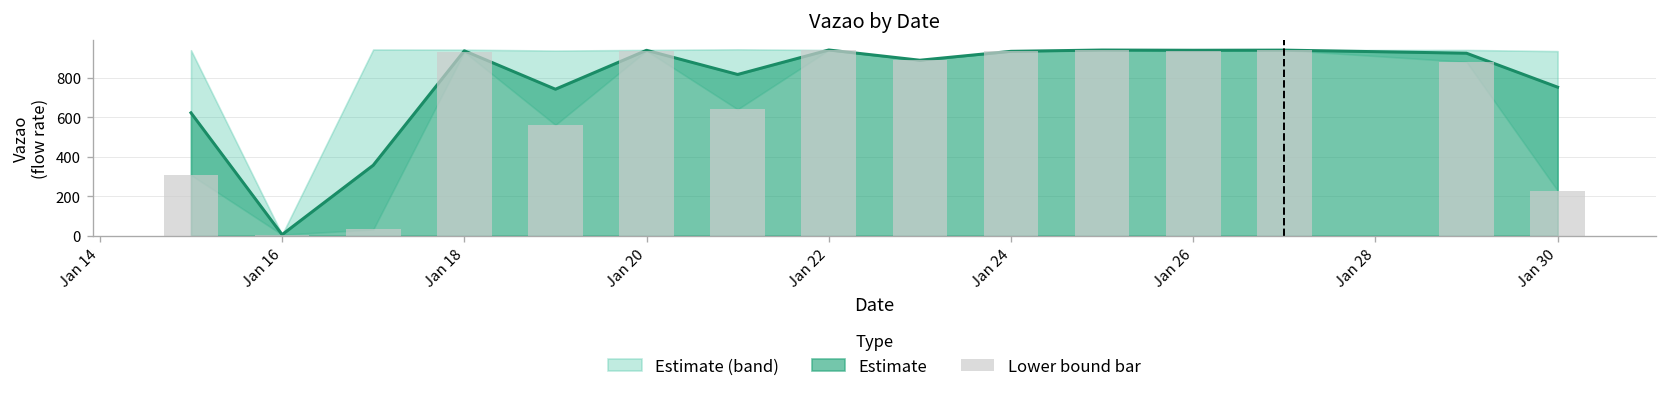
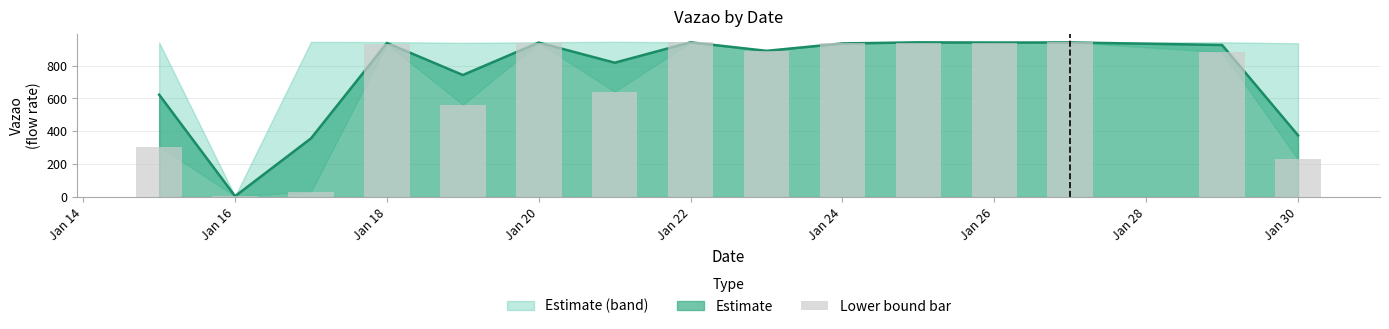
Estimate, Jan 30: 750 -> 380
